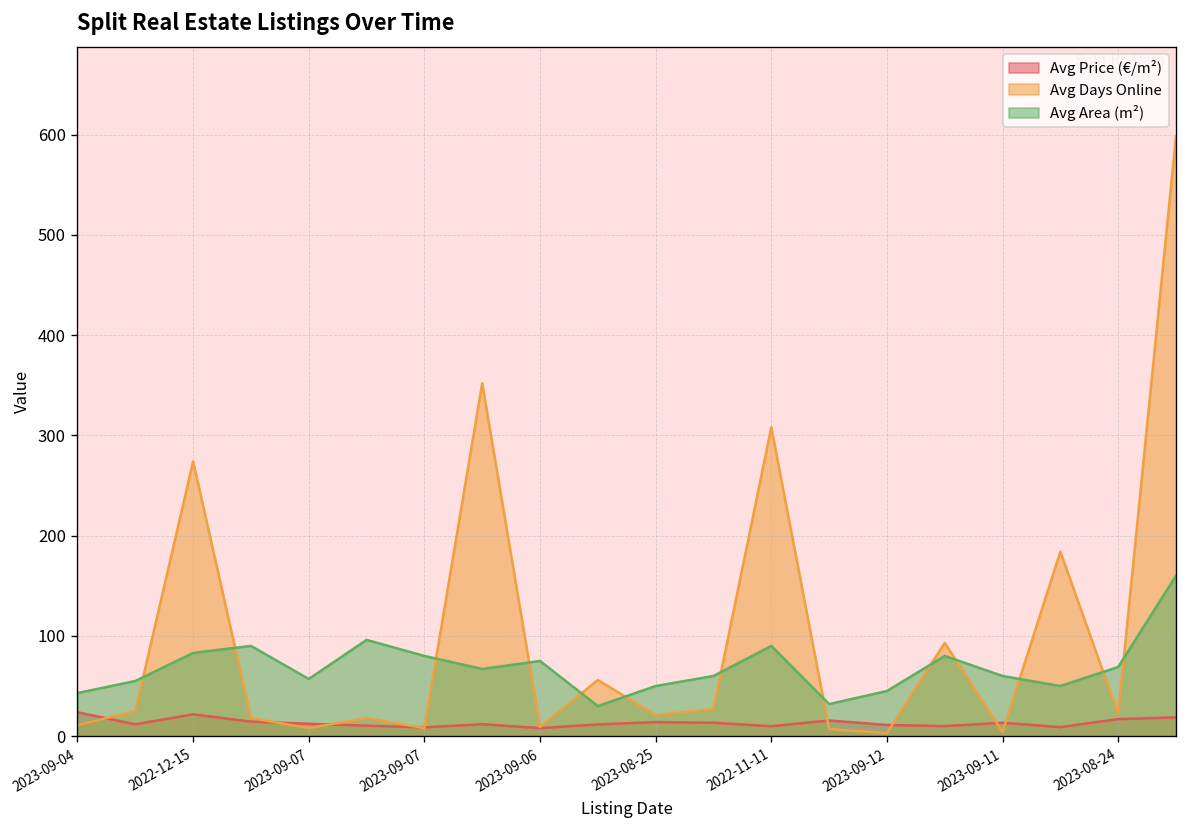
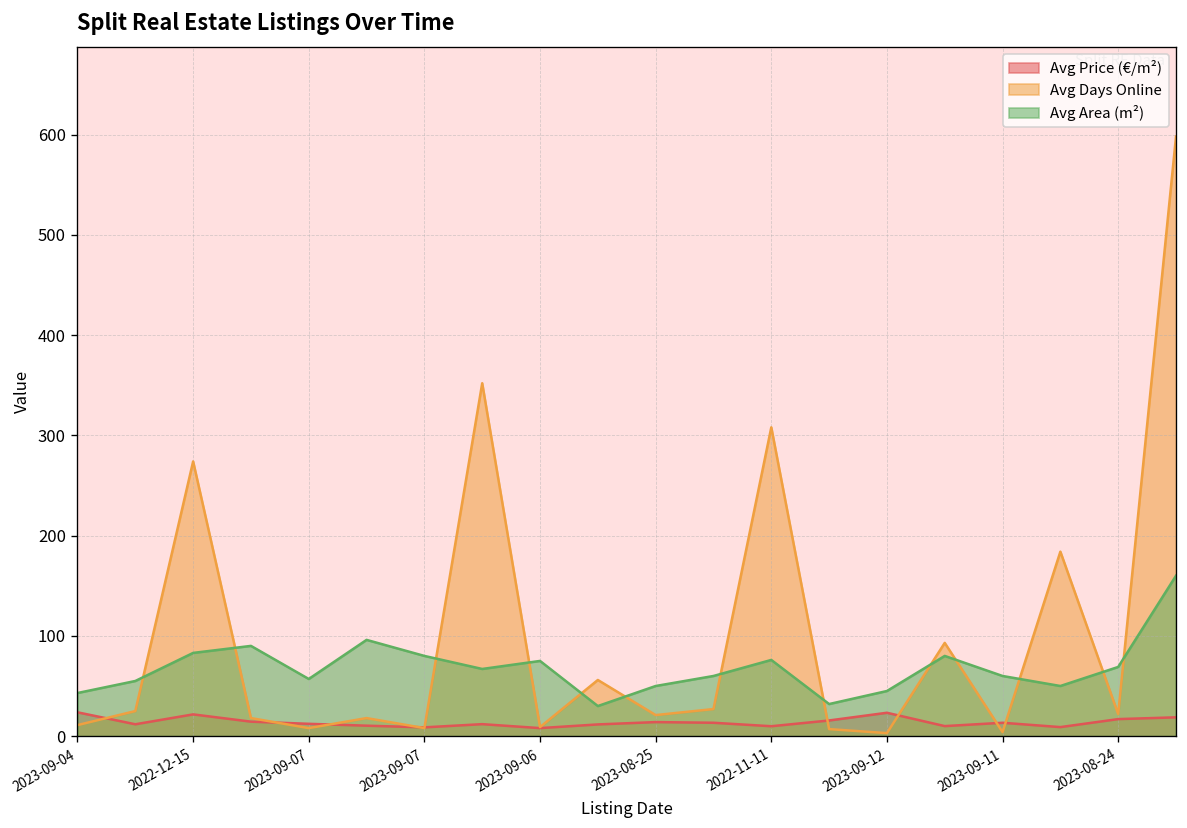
Avg Area (m²), 2022-11-11: 90 -> 80
Avg Price (€/m²), 2023-09-12: 10 -> 20
